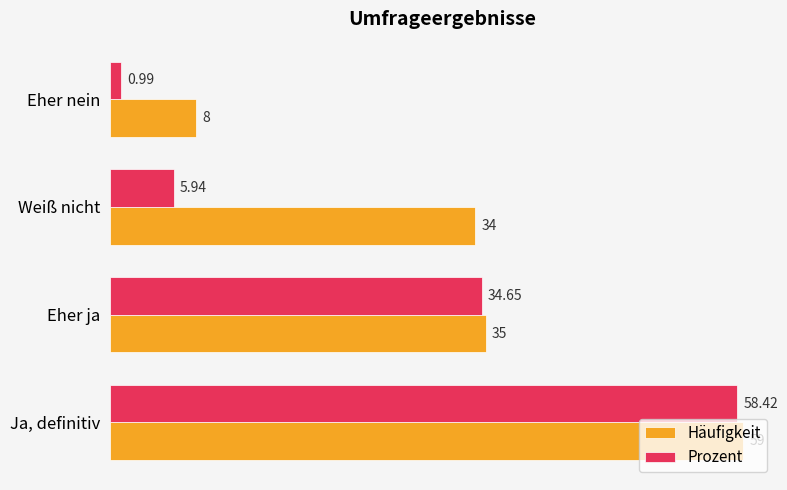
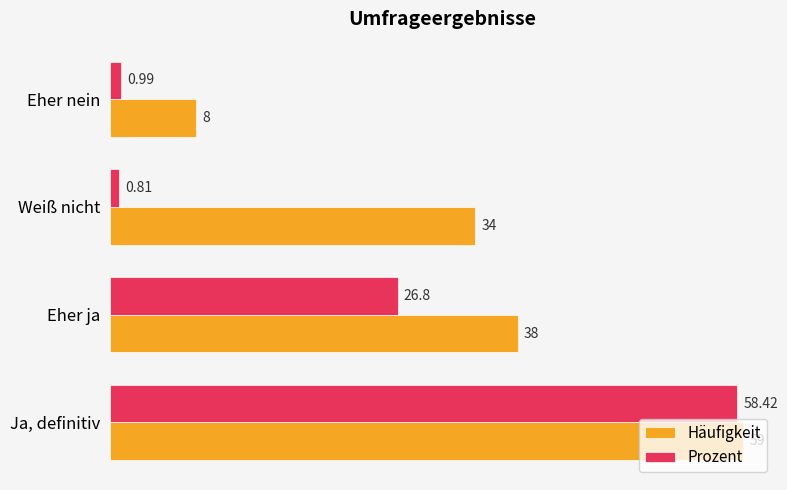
Prozent, Weiß nicht: 5.94 -> 0.81
Prozent, Eher ja: 34.65 -> 26.8
Häufigkeit, Eher ja: 35 -> 38
